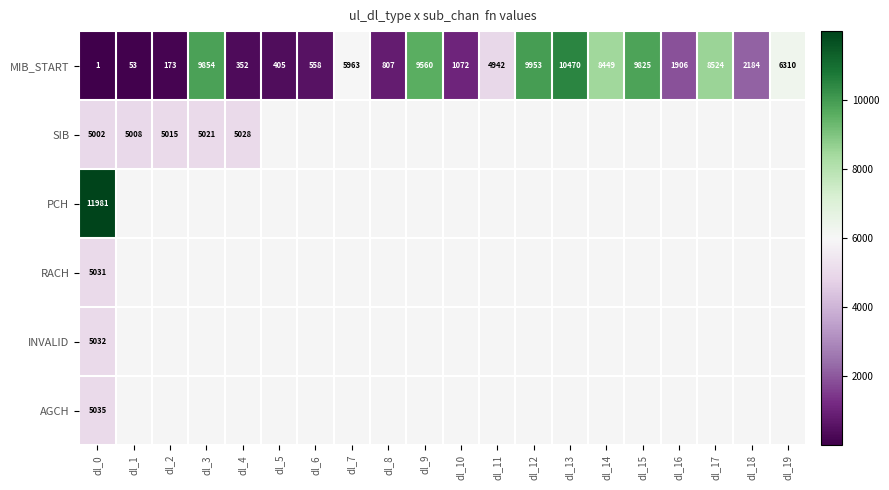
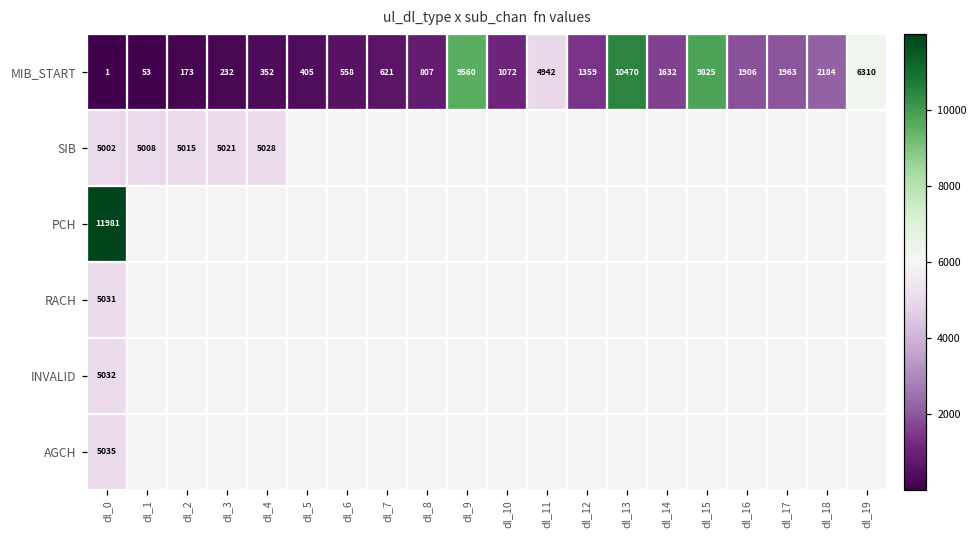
MIB_START, dl_3: 9854 -> 232
MIB_START, dl_7: 5963 -> 621
MIB_START, dl_12: 9953 -> 1359
MIB_START, dl_14: 8449 -> 1632
MIB_START, dl_17: 8524 -> 1963
